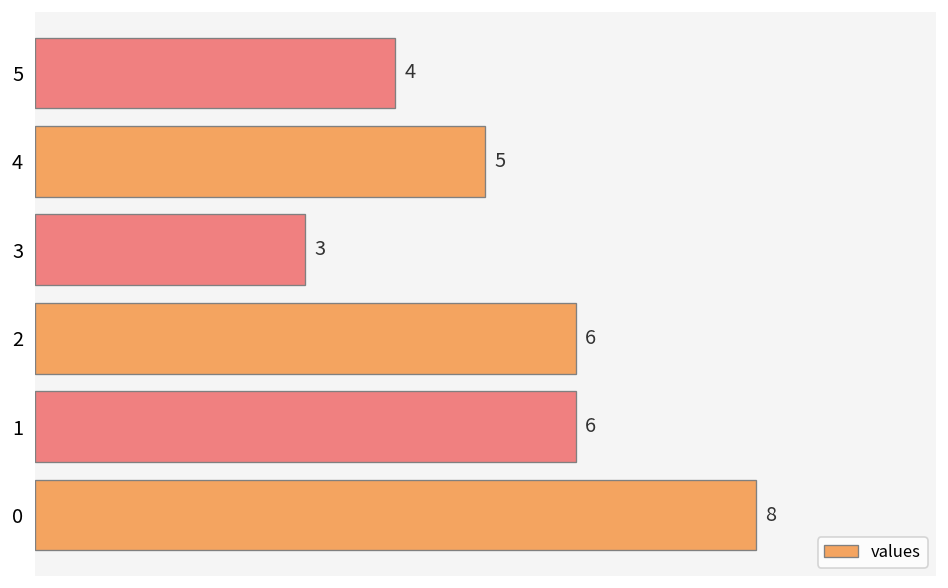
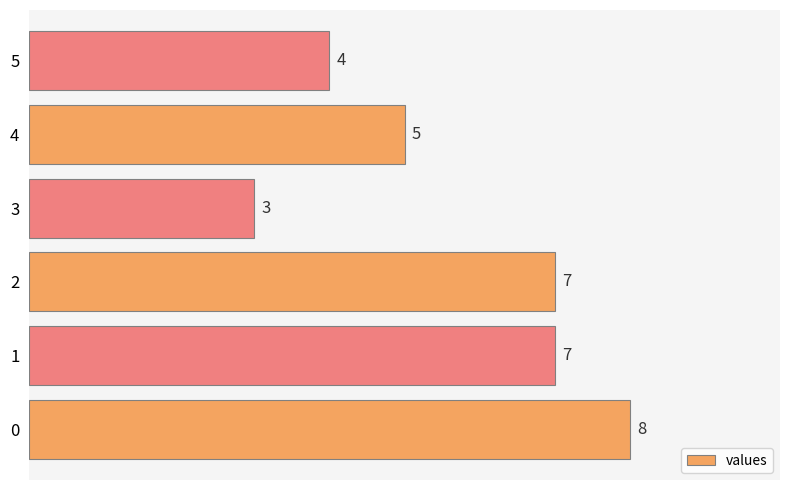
2: 6 -> 7
1: 6 -> 7
